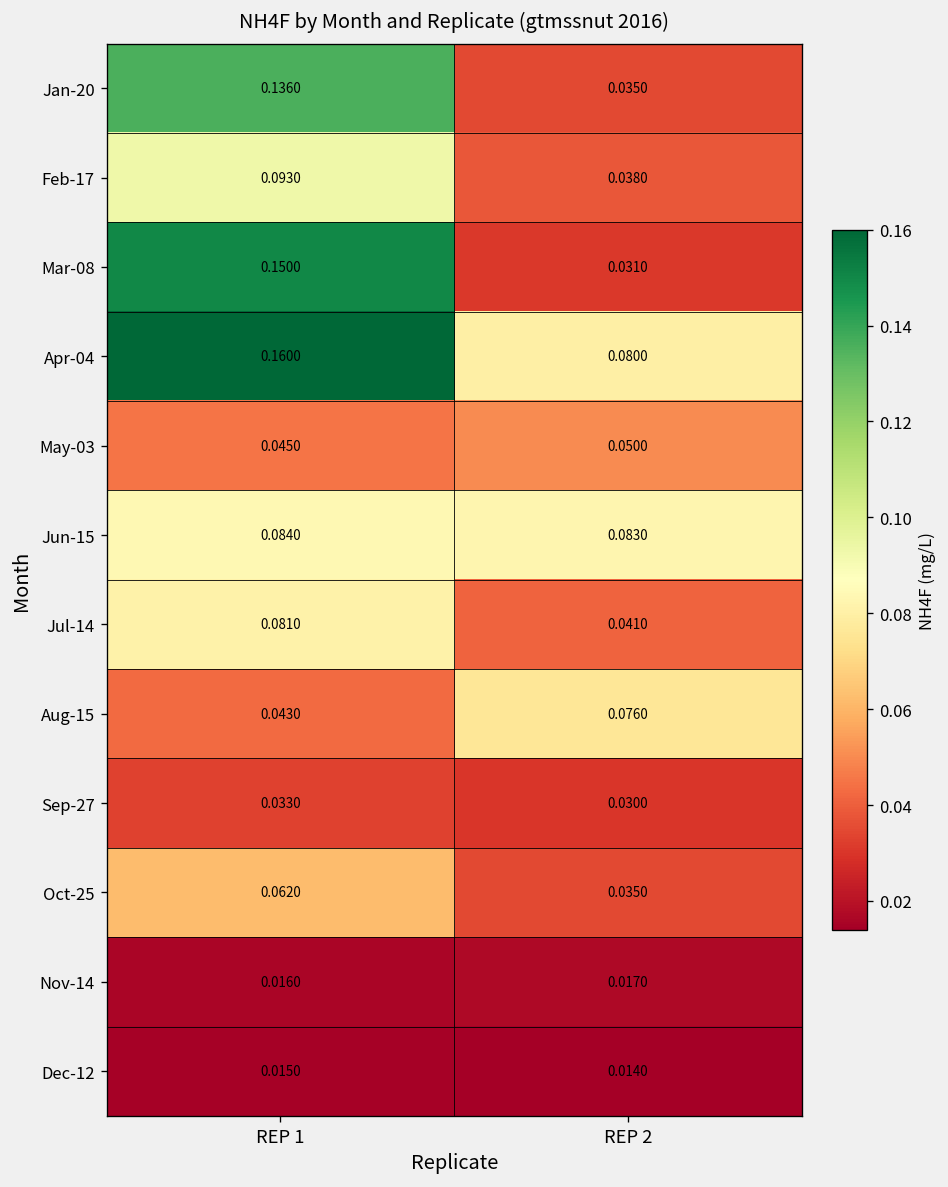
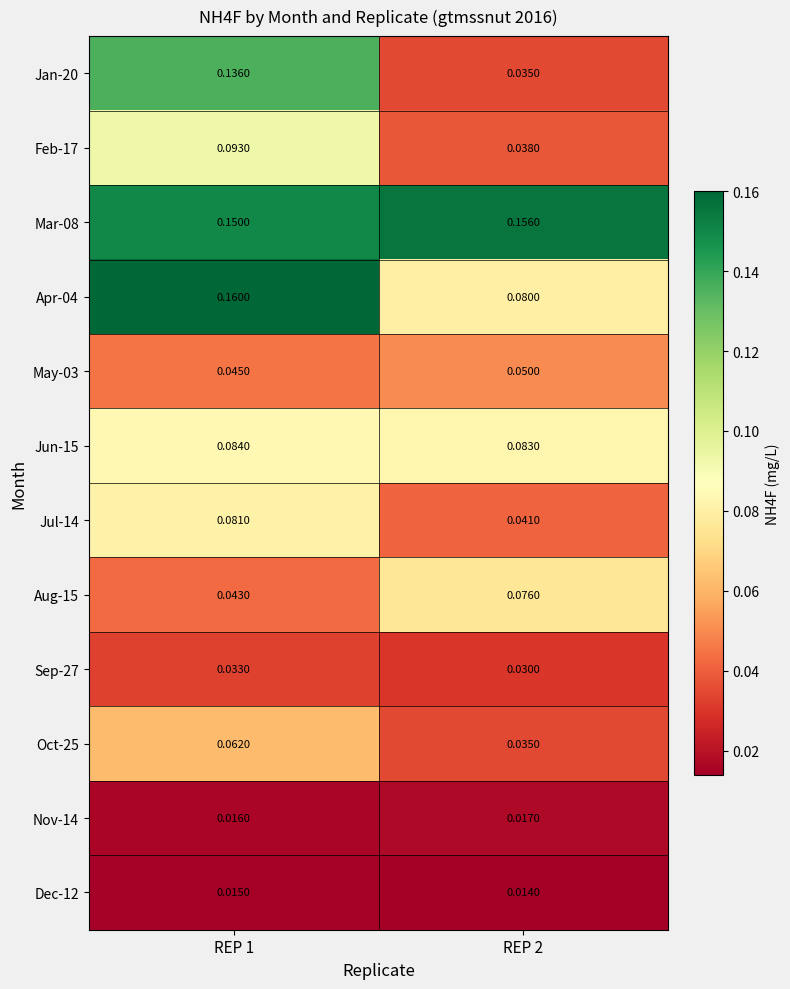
Mar-08, REP 2: 0.0310 -> 0.1560
